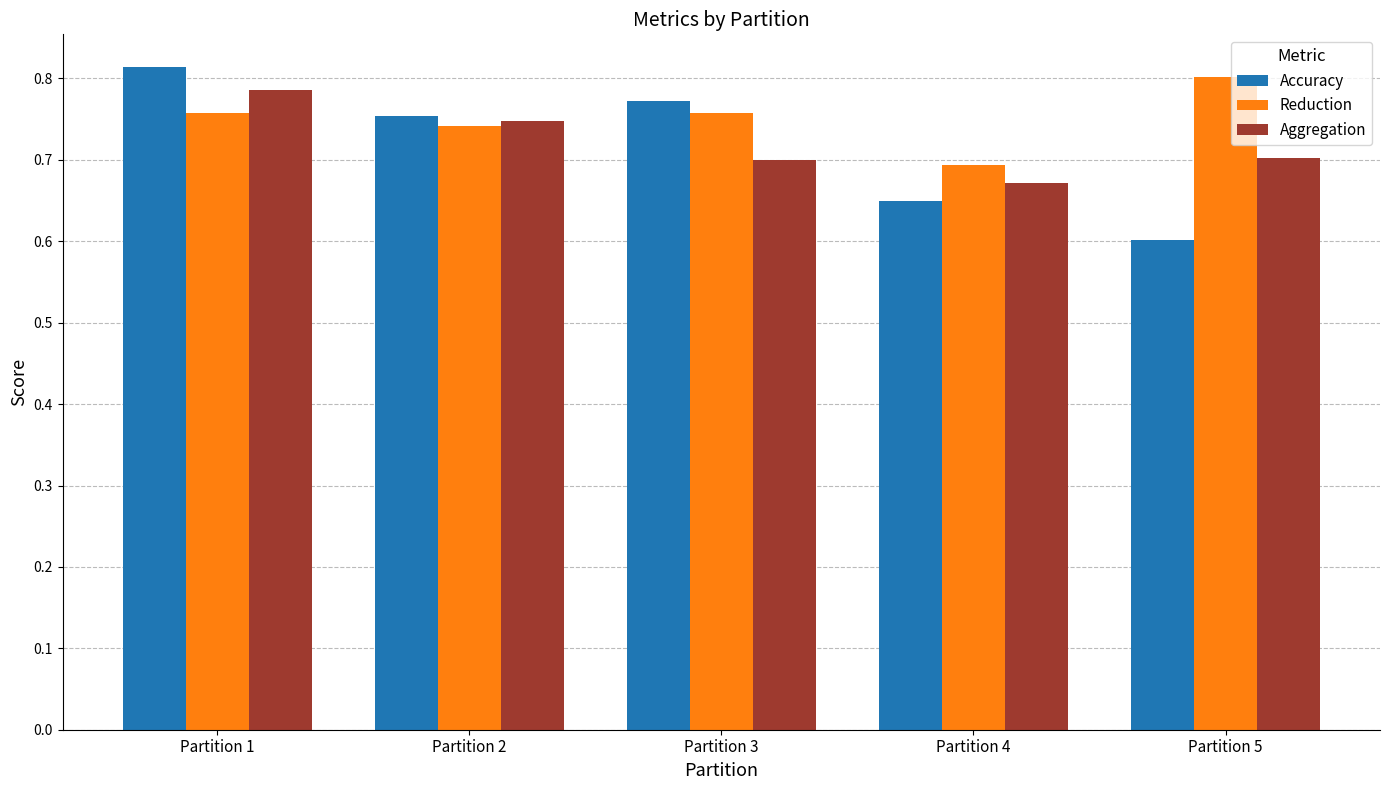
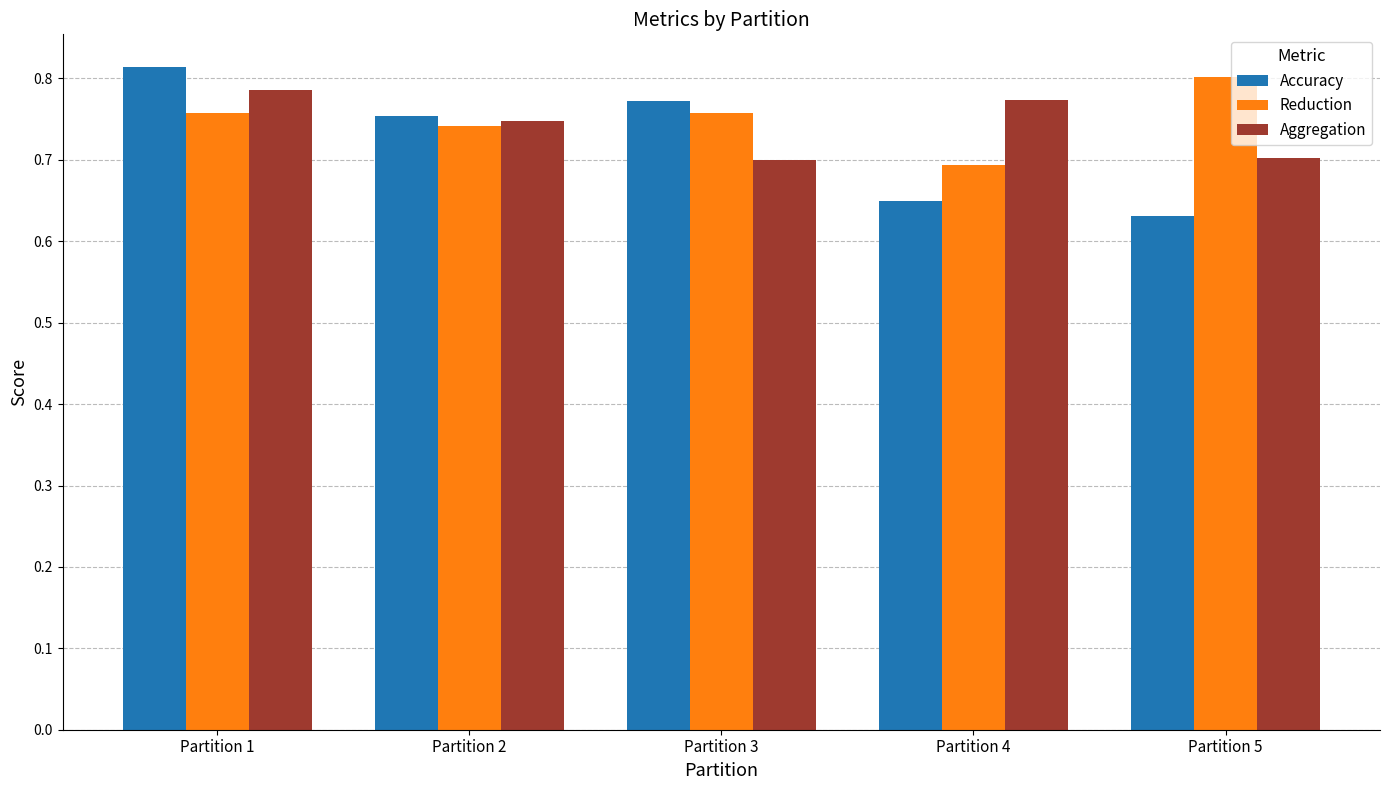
Aggregation, Partition 4: 0.67 -> 0.77
Accuracy, Partition 5: 0.60 -> 0.63
